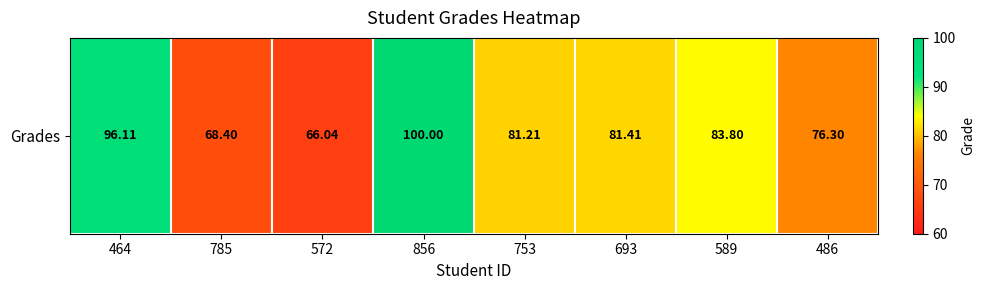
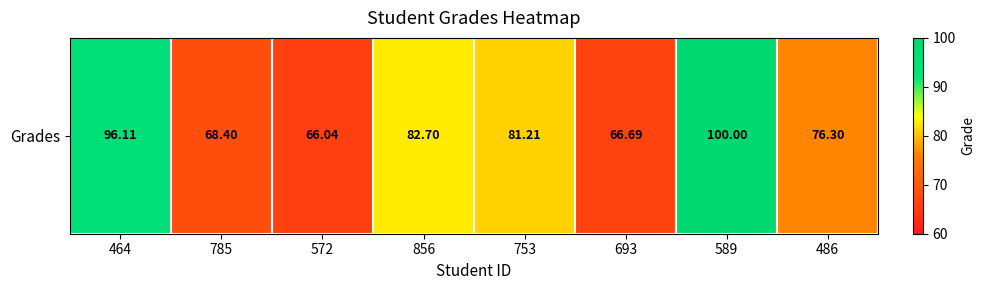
Grades, 856: 100.00 -> 82.70
Grades, 693: 81.41 -> 66.69
Grades, 589: 83.80 -> 100.00
